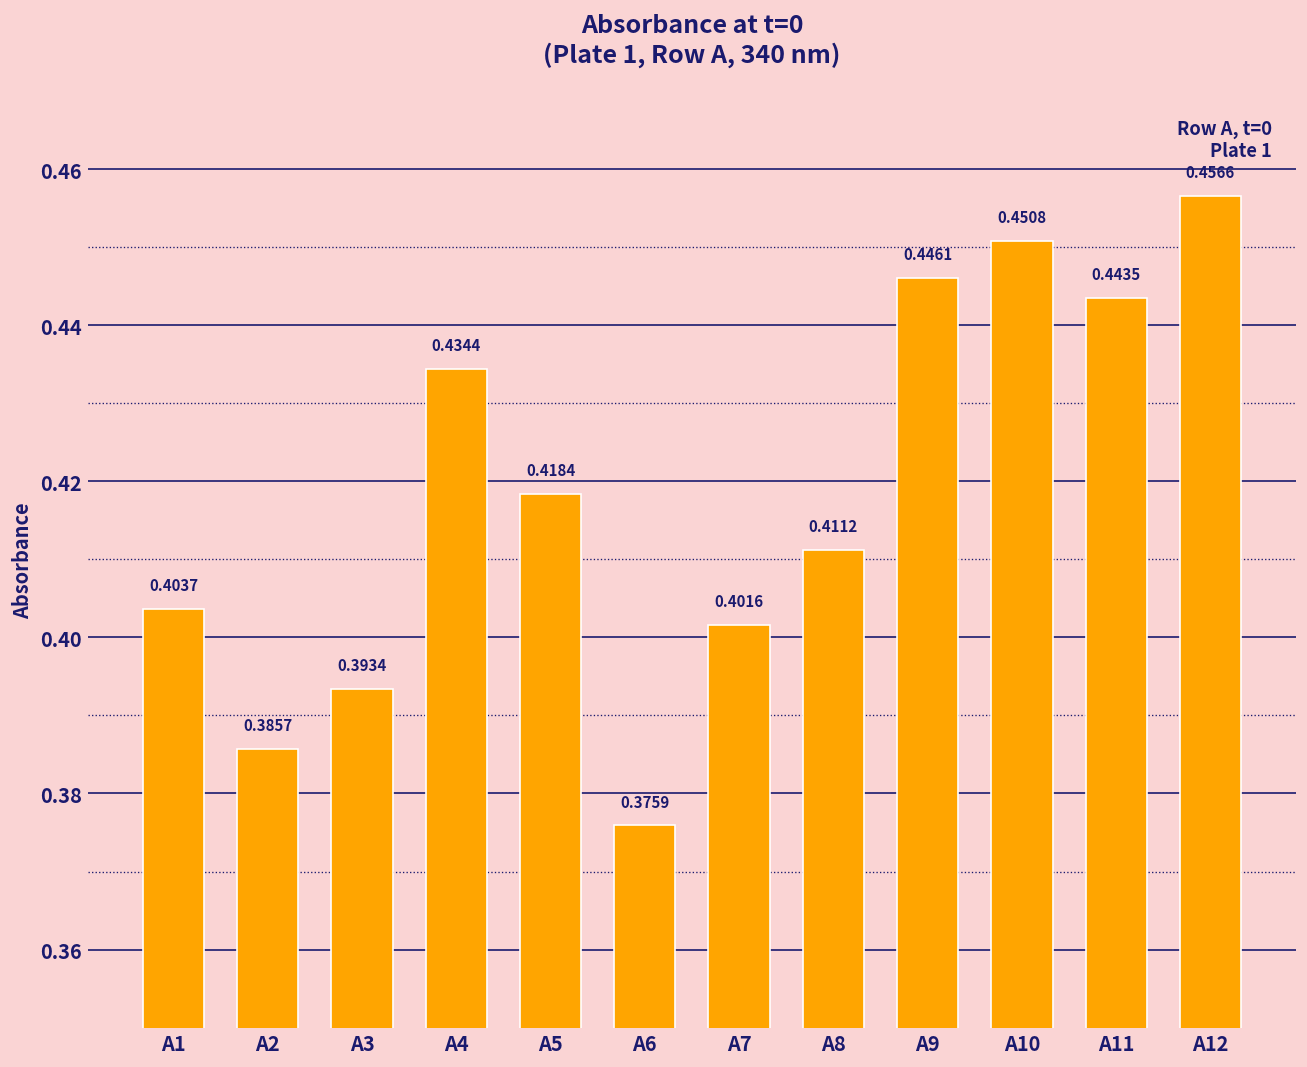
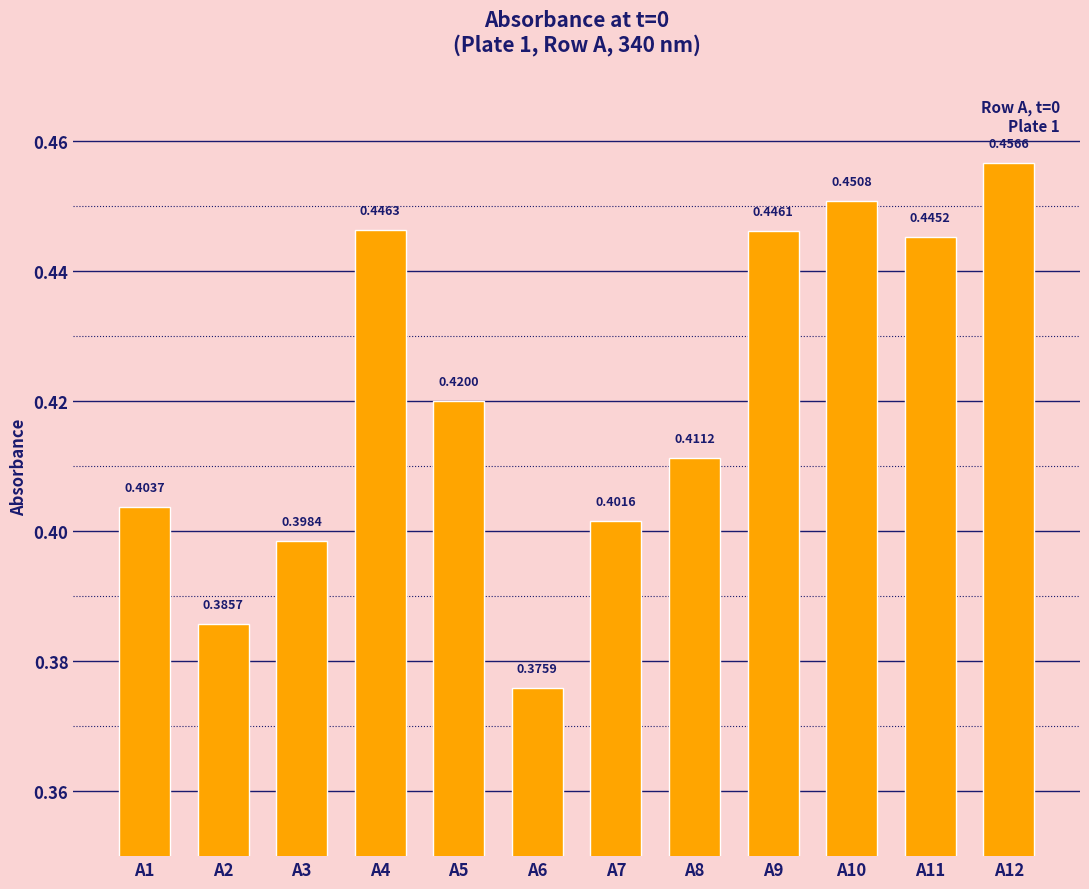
A3: 0.3934 -> 0.3984
A4: 0.4344 -> 0.4463
A5: 0.4184 -> 0.4200
A11: 0.4435 -> 0.4452
